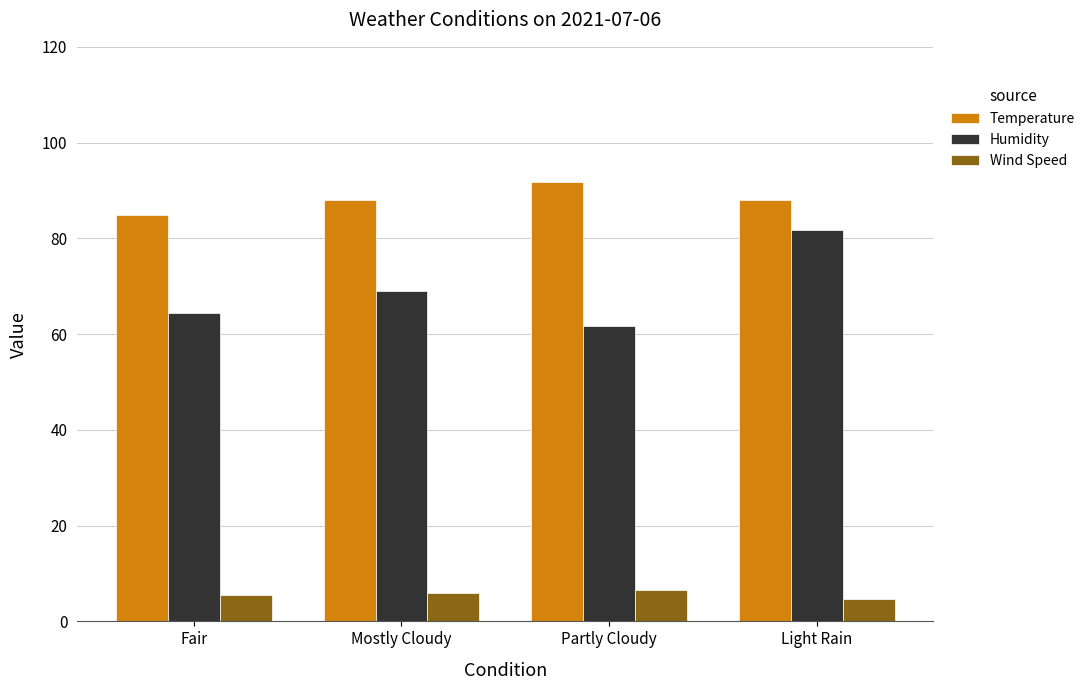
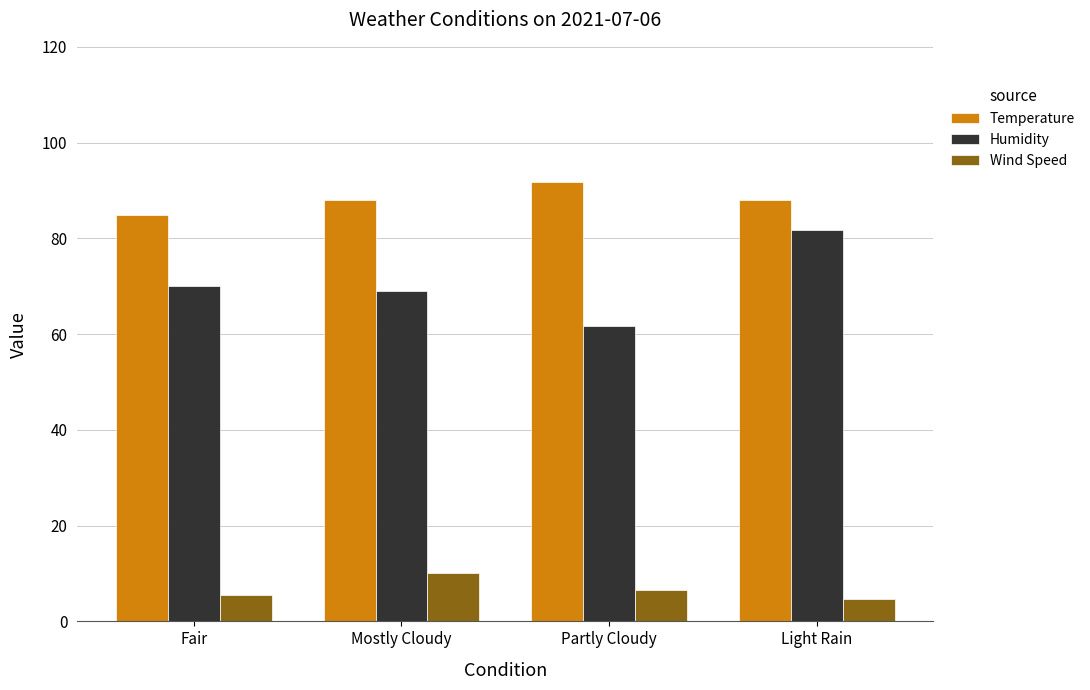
Humidity, Fair: 65 -> 70
Wind Speed, Mostly Cloudy: 6 -> 10
